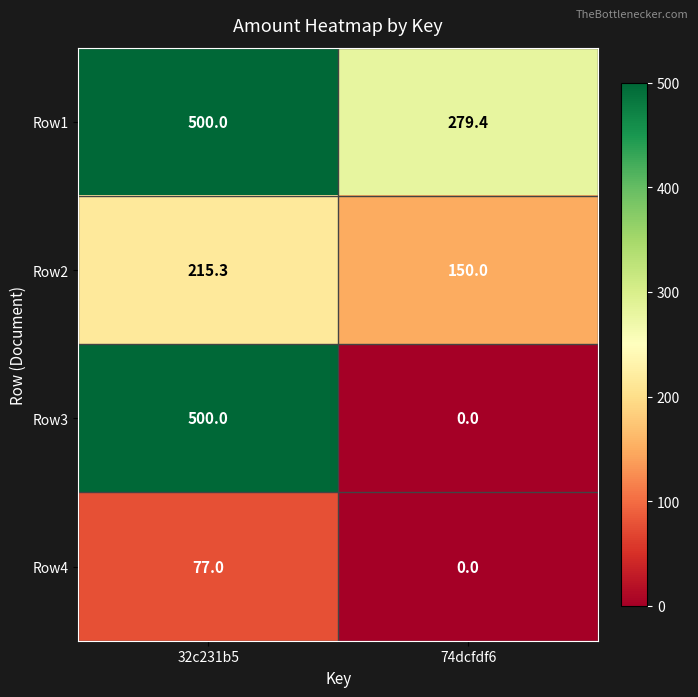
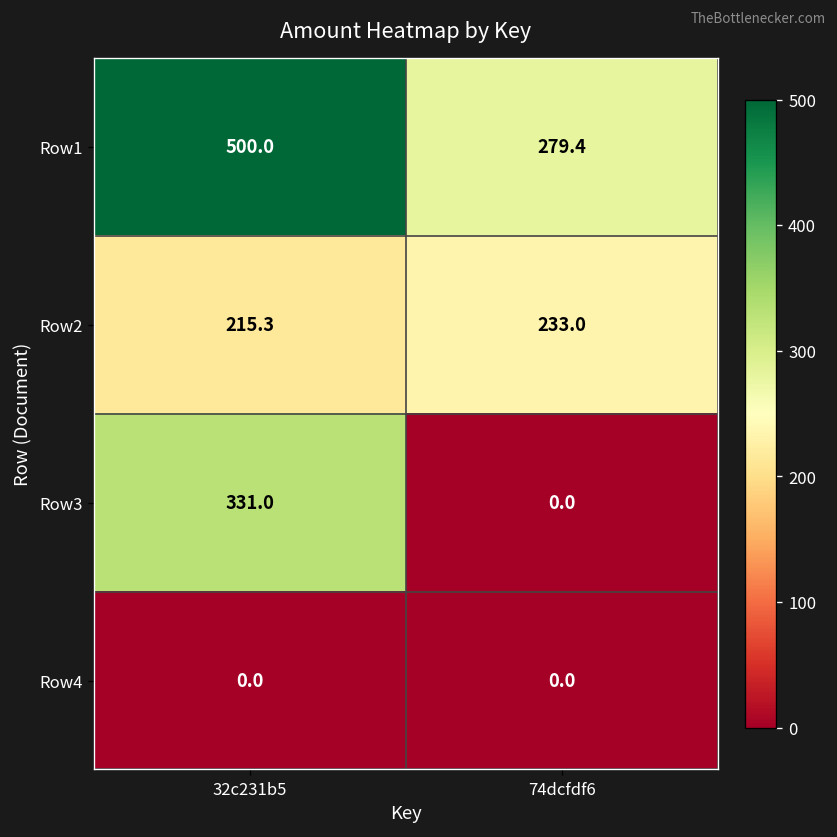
Row2, 74dcfdf6: 150.0 -> 233.0
Row3, 32c231b5: 500.0 -> 331.0
Row4, 32c231b5: 77.0 -> 0.0
